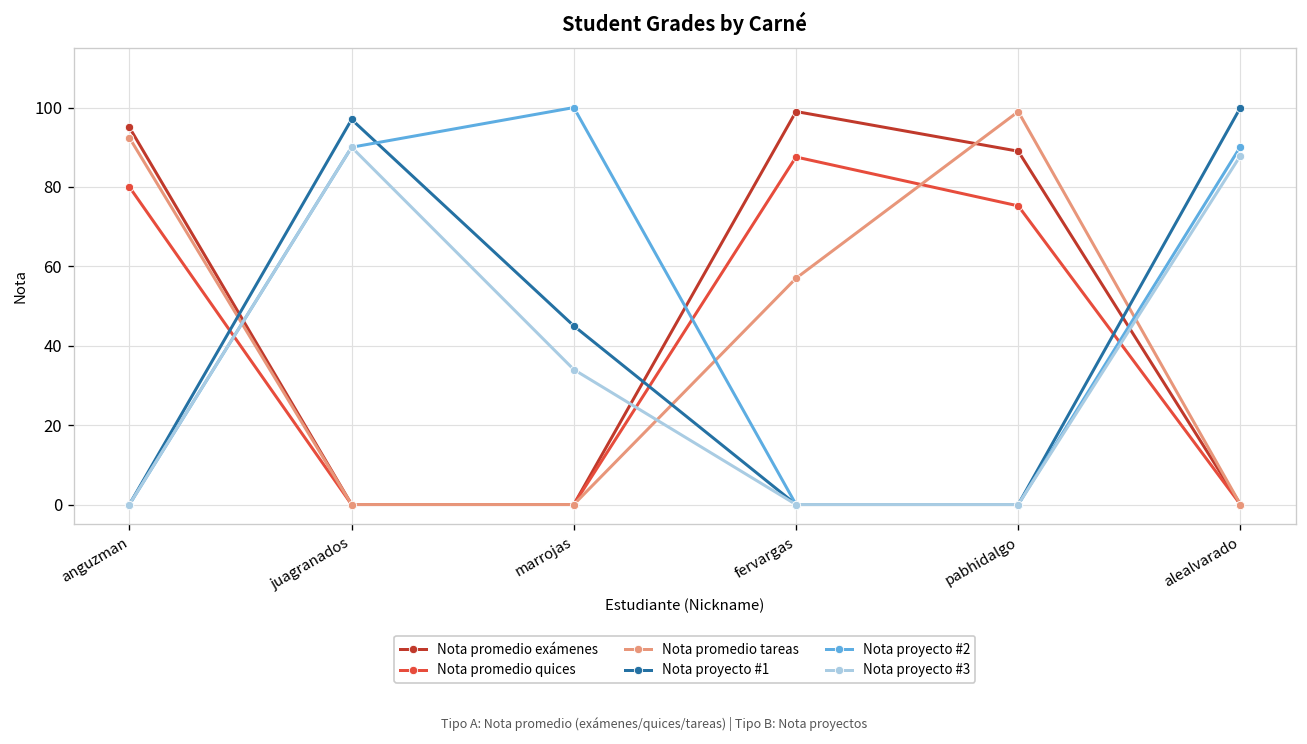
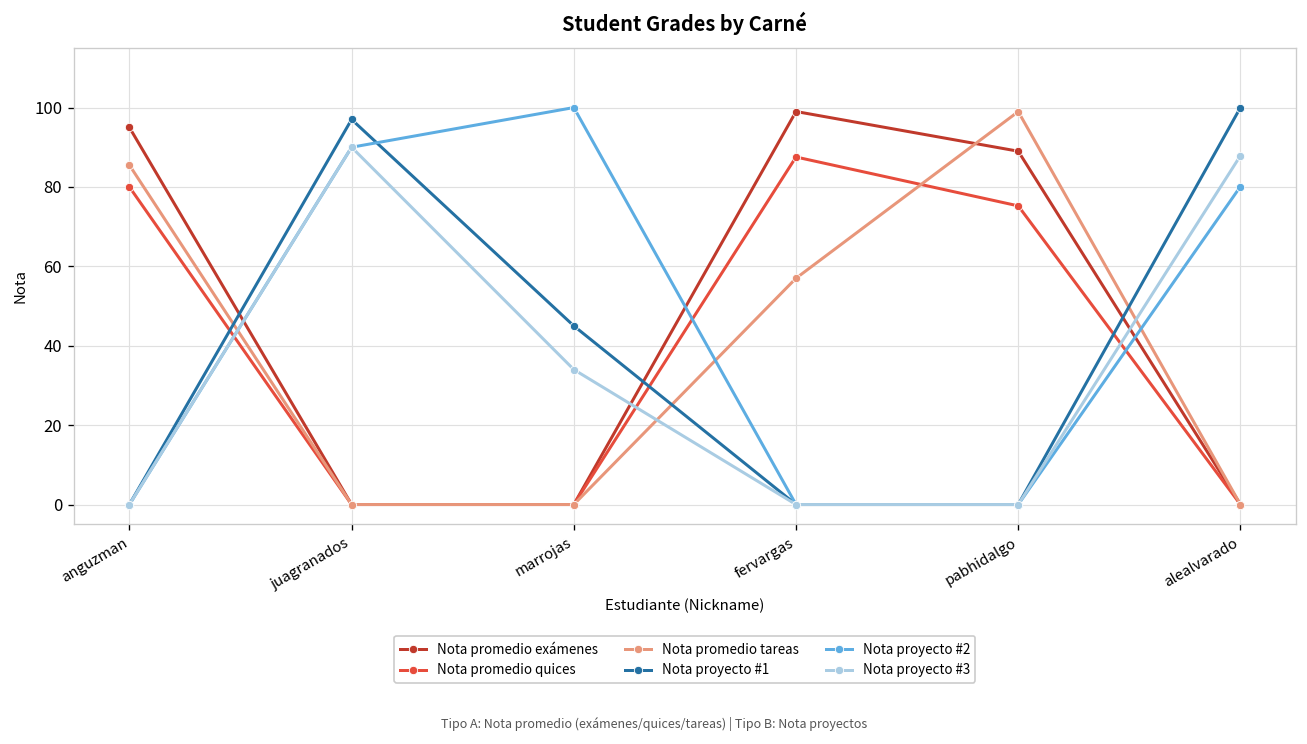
Nota promedio tareas, anguzman: 92 -> 86
Nota proyecto #2, alealvarado: 90 -> 80
